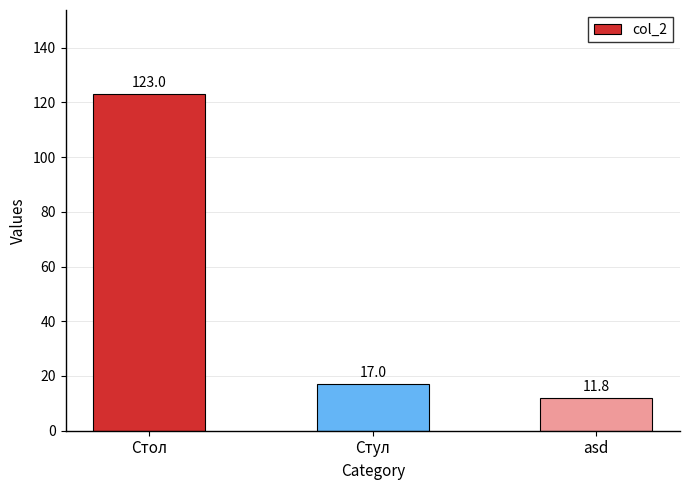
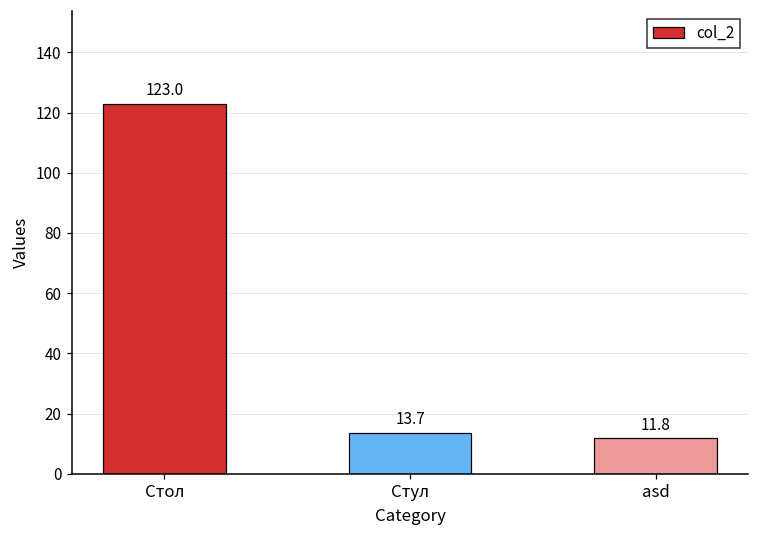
Стул: 17.0 -> 13.7
